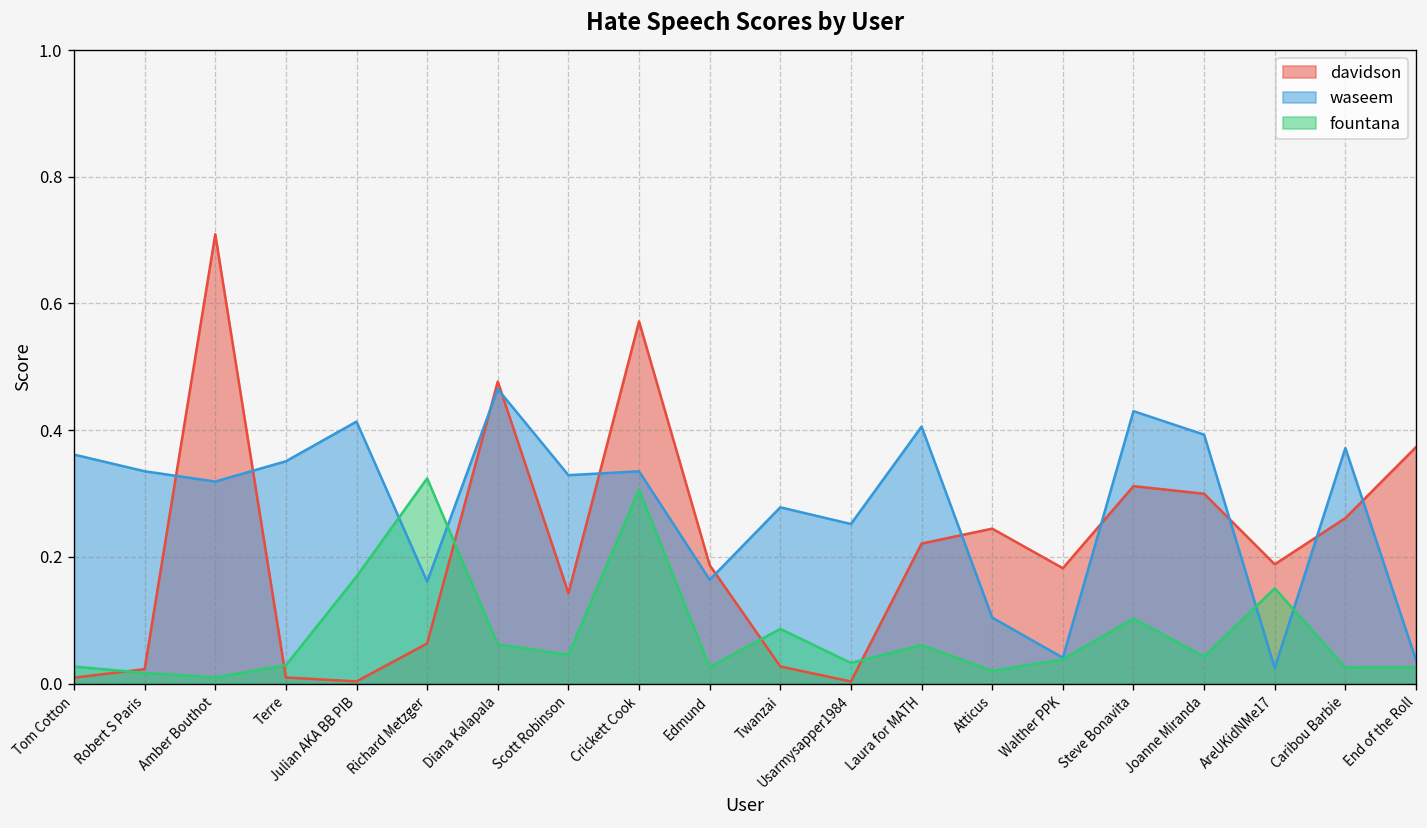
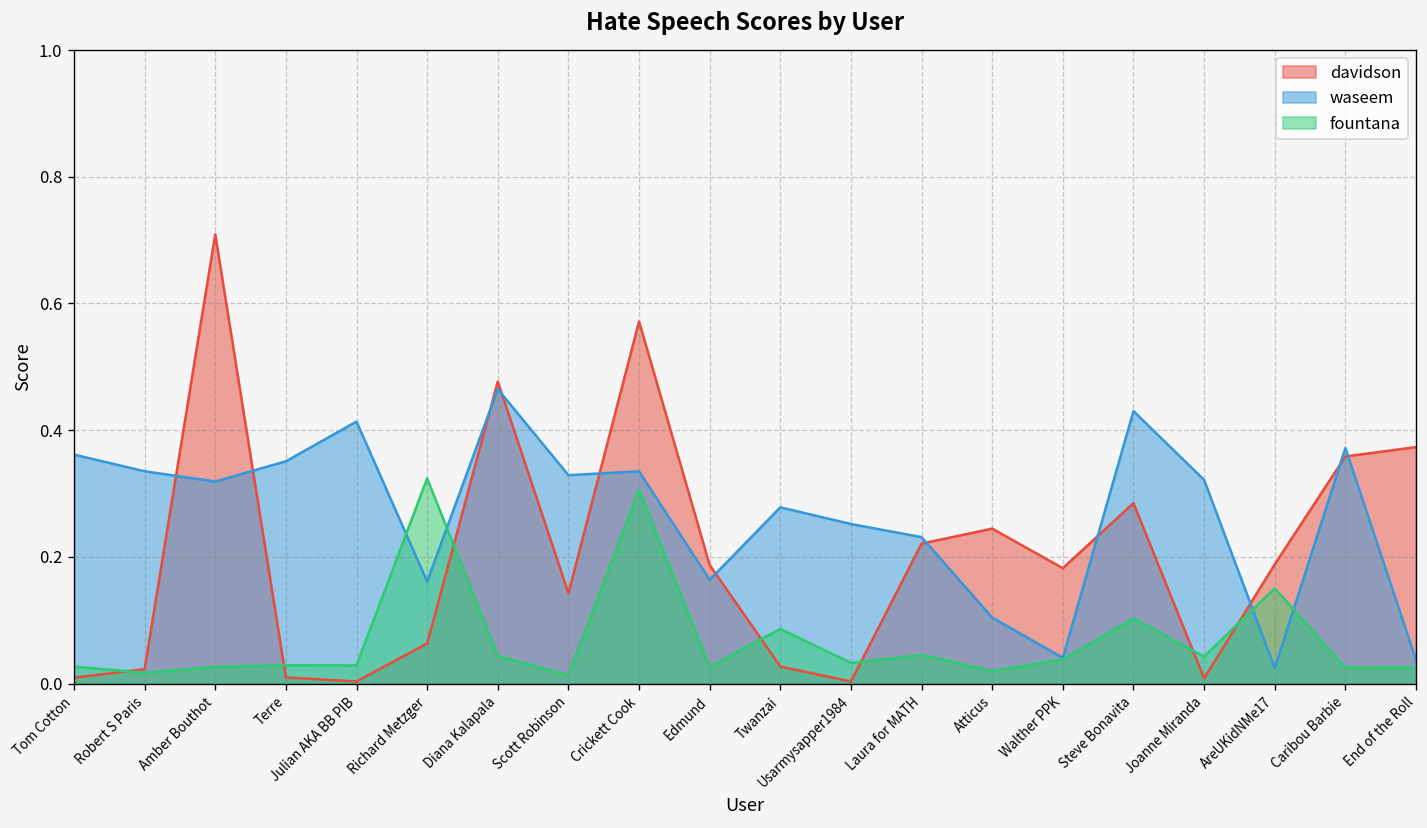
fountana, Amber Bouthot: 0.01 -> 0.03
fountana, Julian AKA BB PIB: 0.17 -> 0.03
fountana, Diana Kalapala: 0.06 -> 0.04
fountana, Scott Robinson: 0.05 -> 0.01
waseem, Laura for MATH: 0.41 -> 0.23
fountana, Laura for MATH: 0.06 -> 0.05
davidson, Steve Bonavita: 0.31 -> 0.28
davidson, Joanne Miranda: 0.30 -> 0.01
waseem, Joanne Miranda: 0.39 -> 0.32
davidson, Caribou Barbie: 0.26 -> 0.36
